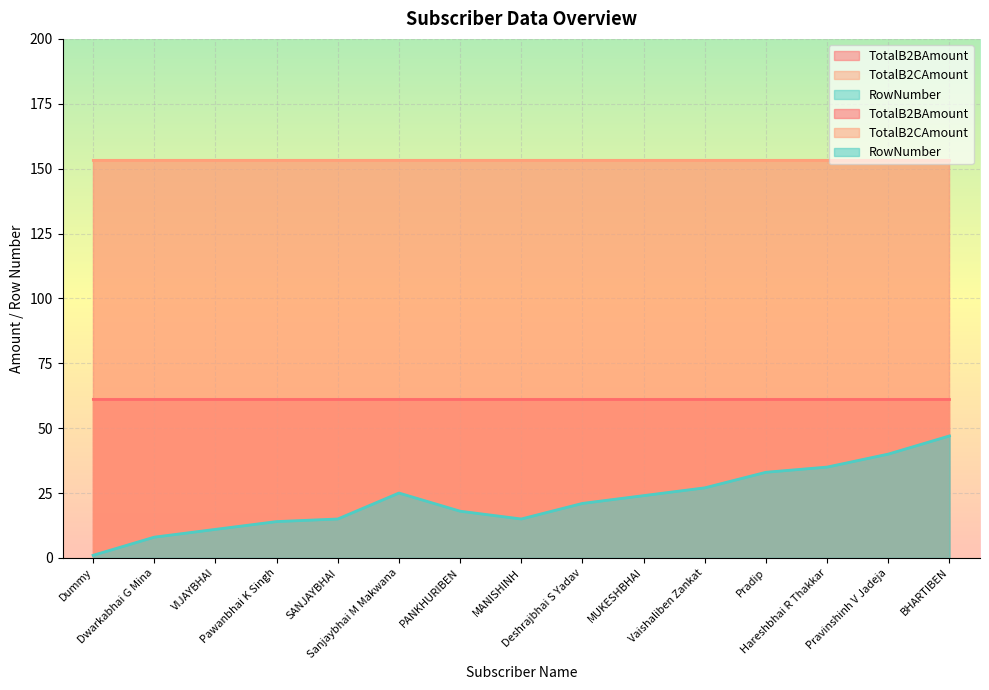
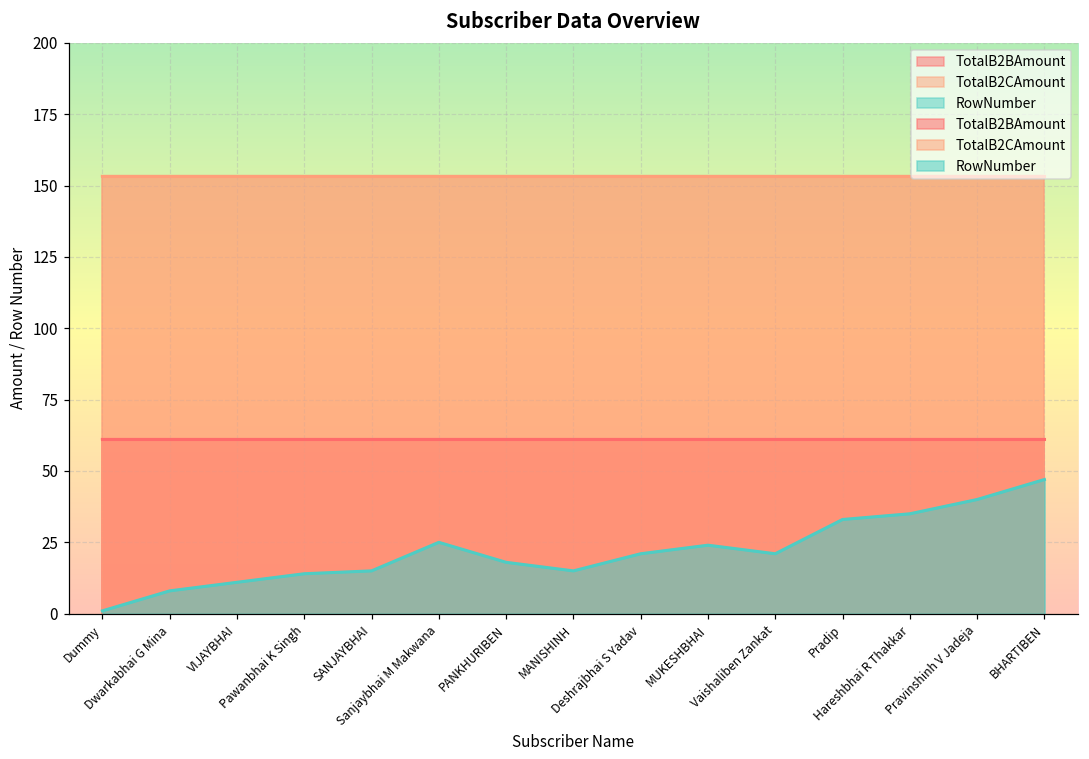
RowNumber, Vaishaliben Zankat: 27 -> 21
